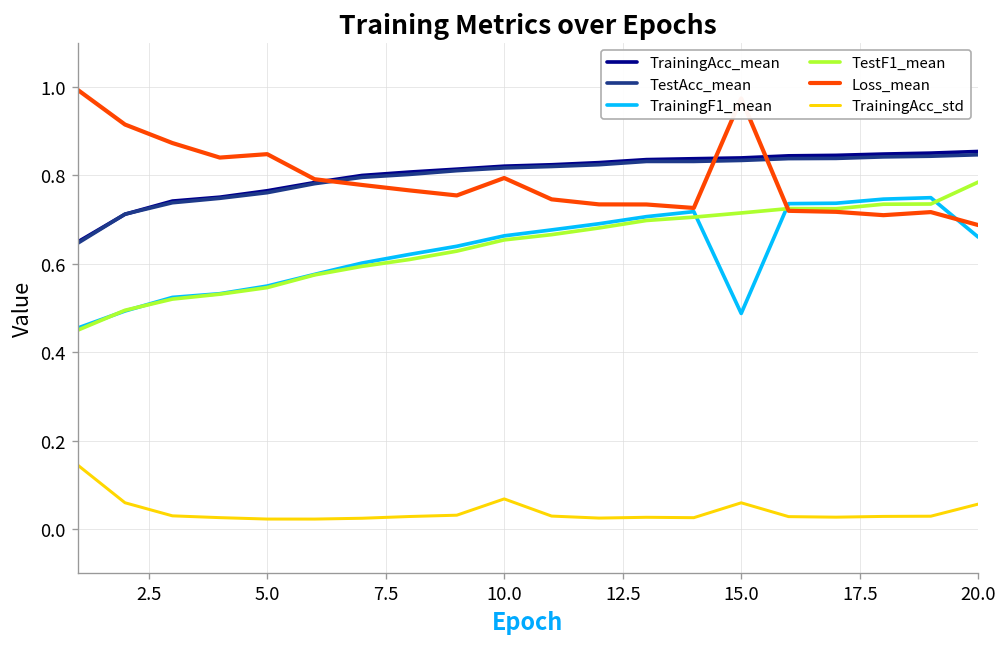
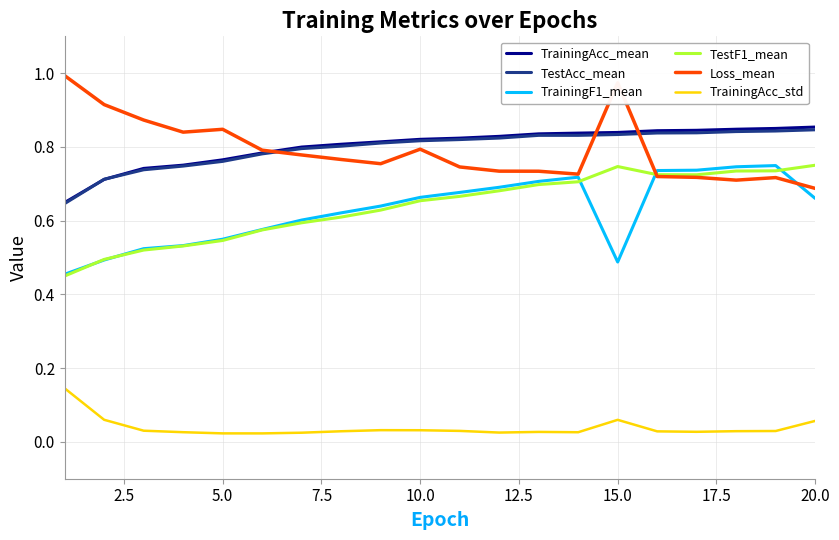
TrainingAcc_std, 10.0: 0.07 -> 0.03
TestF1_mean, 15.0: 0.71 -> 0.75
TestF1_mean, 20.0: 0.78 -> 0.75
